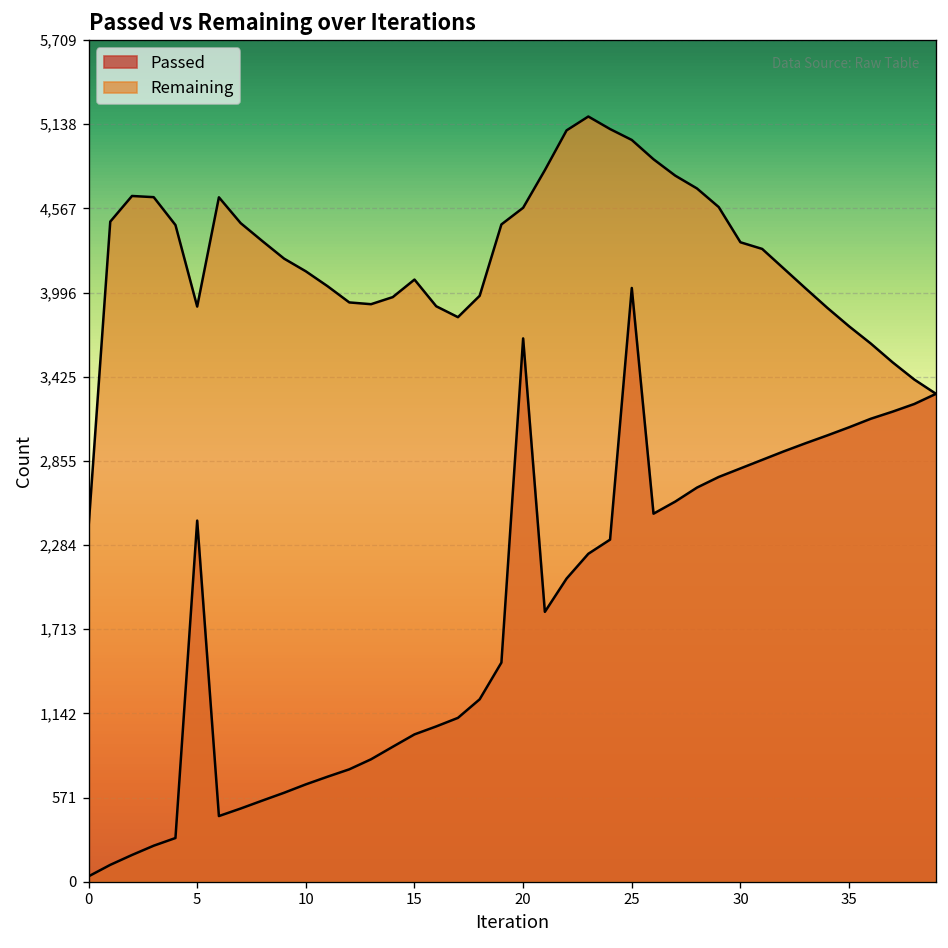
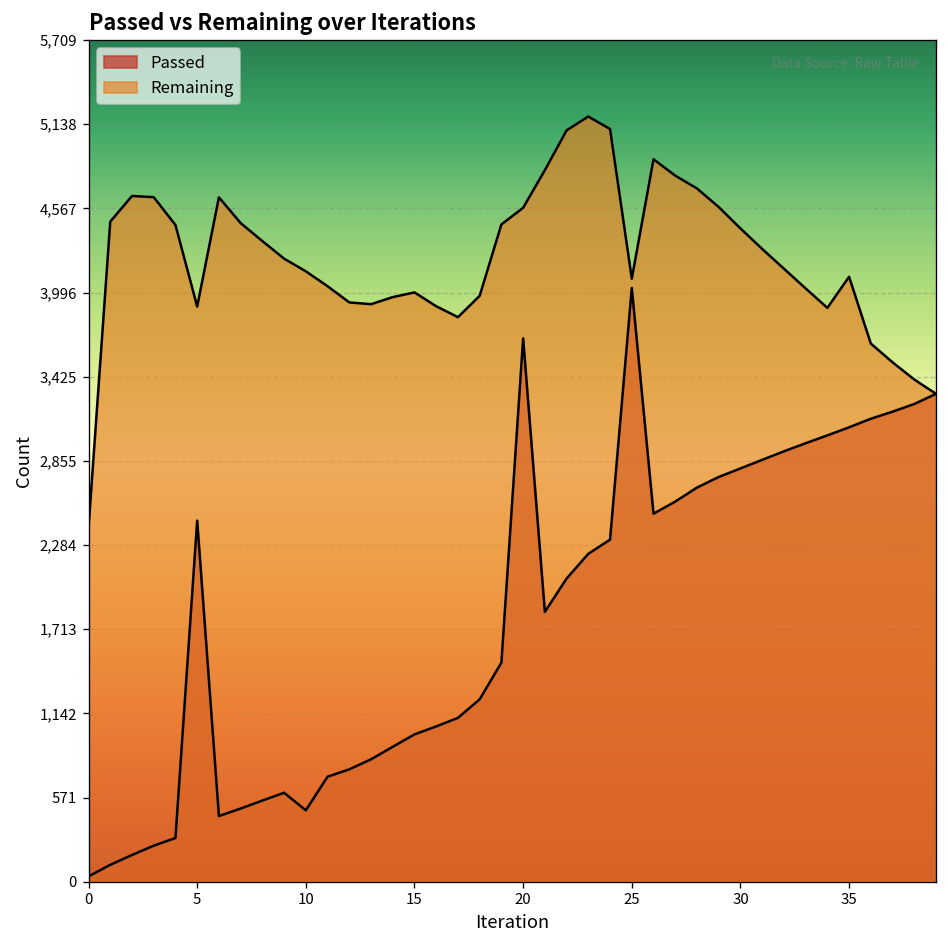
Passed, 10: 660 -> 480
Remaining, 15: 4,080 -> 4,000
Remaining, 25: 5,030 -> 4,090
Remaining, 30: 4,340 -> 4,430
Remaining, 35: 3,770 -> 4,100
